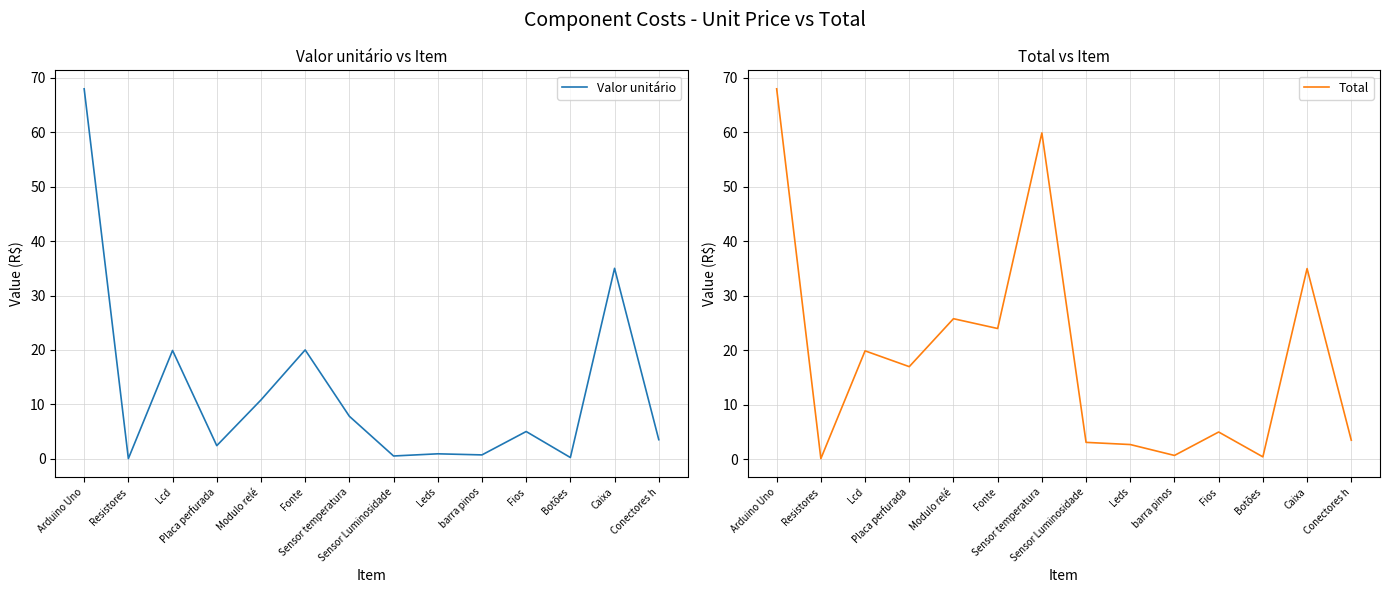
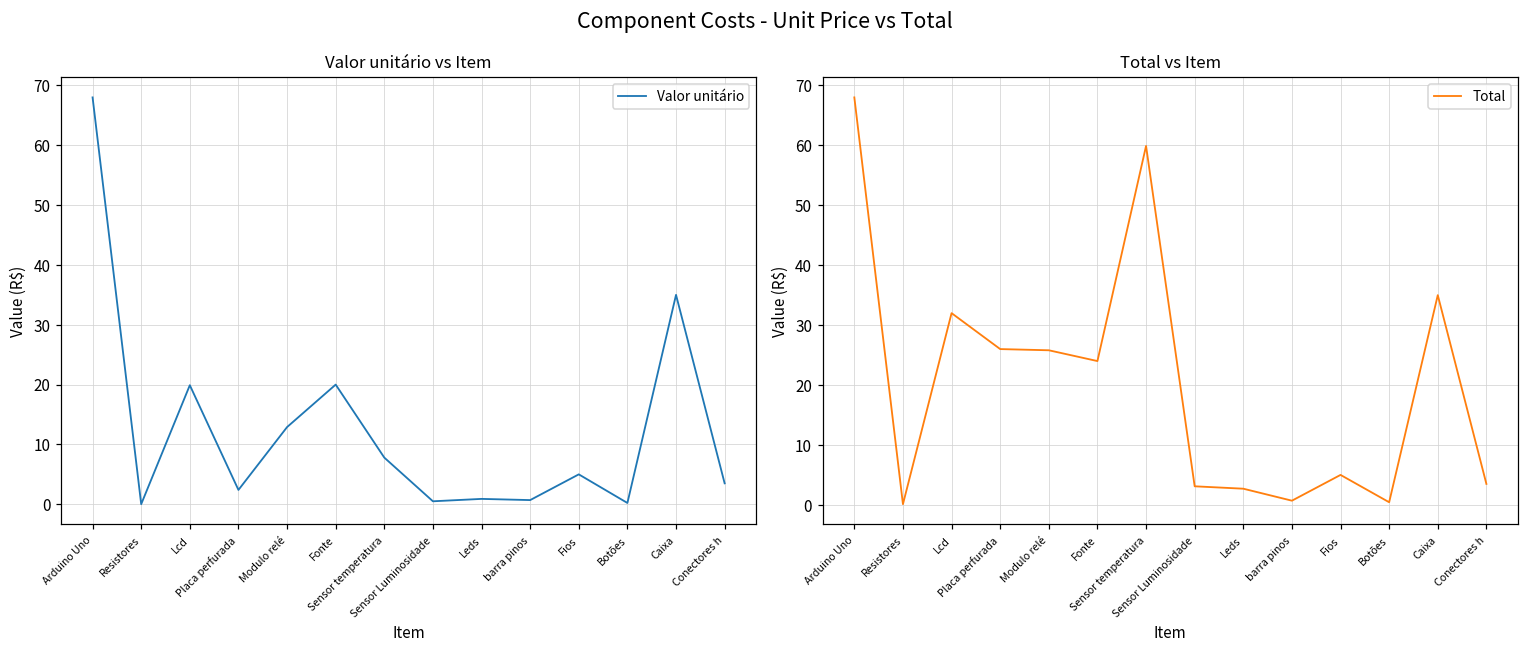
Valor unitário vs Item, Modulo relé: 11 -> 13
Total vs Item, Lcd: 20 -> 32
Total vs Item, Placa perfurada: 17 -> 26
